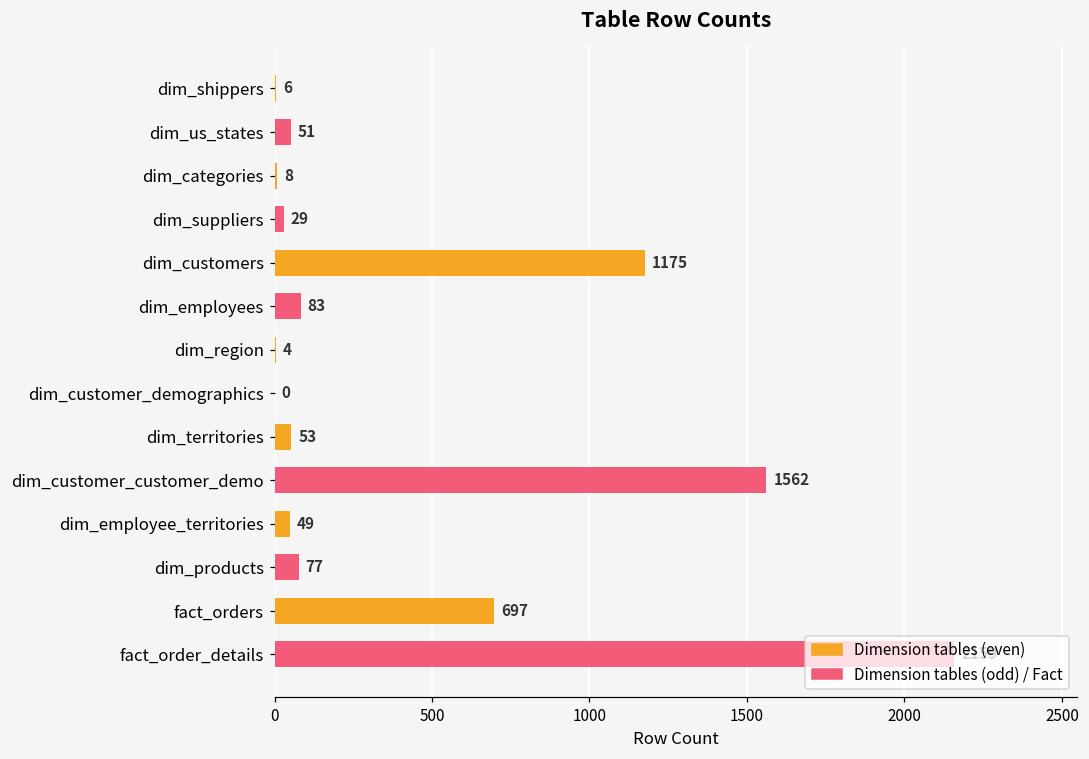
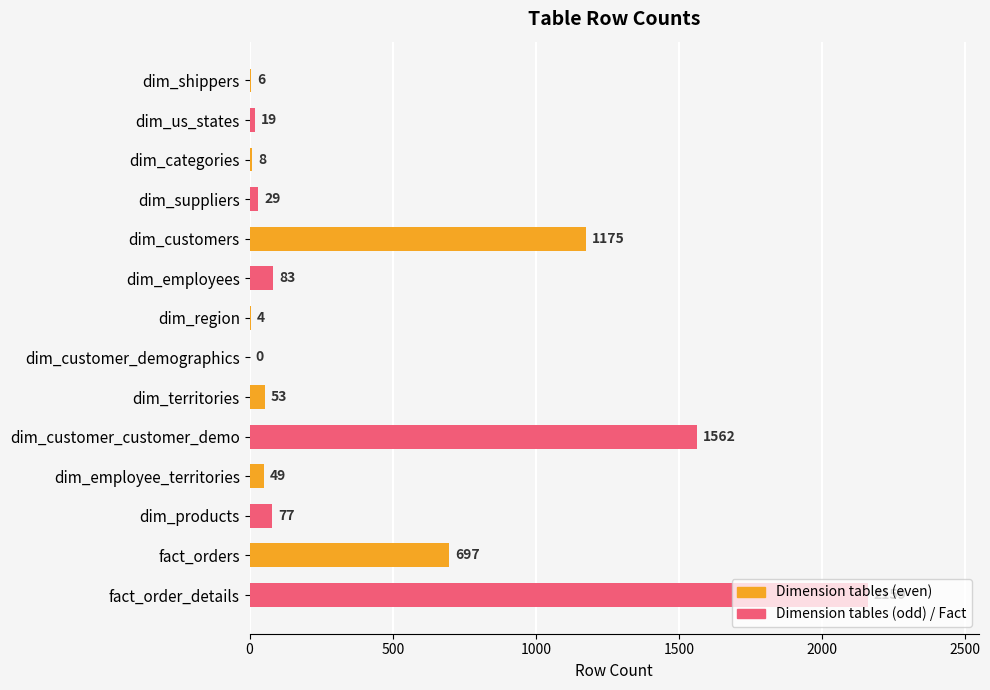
dim_us_states: 51 -> 19
